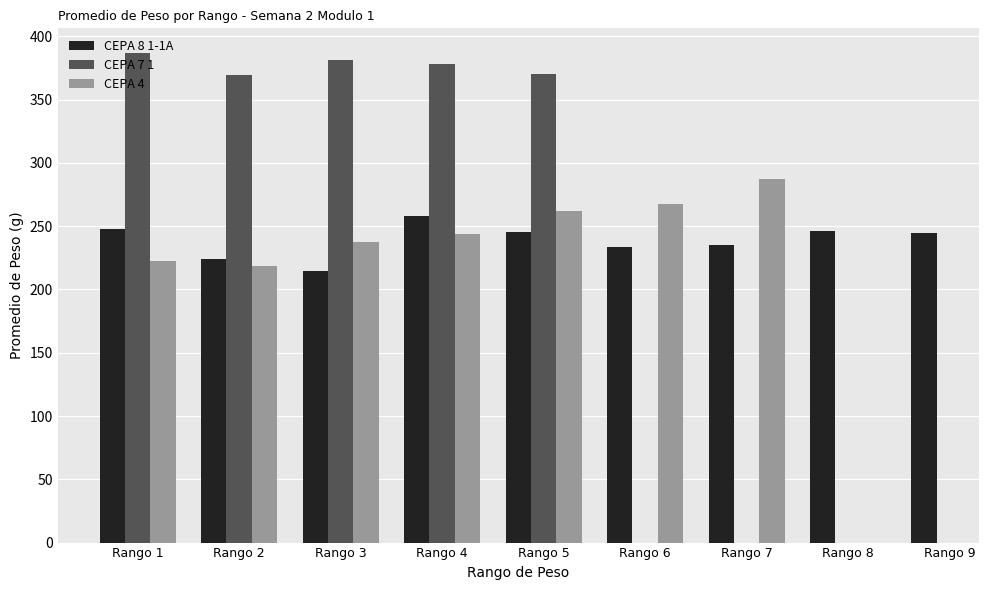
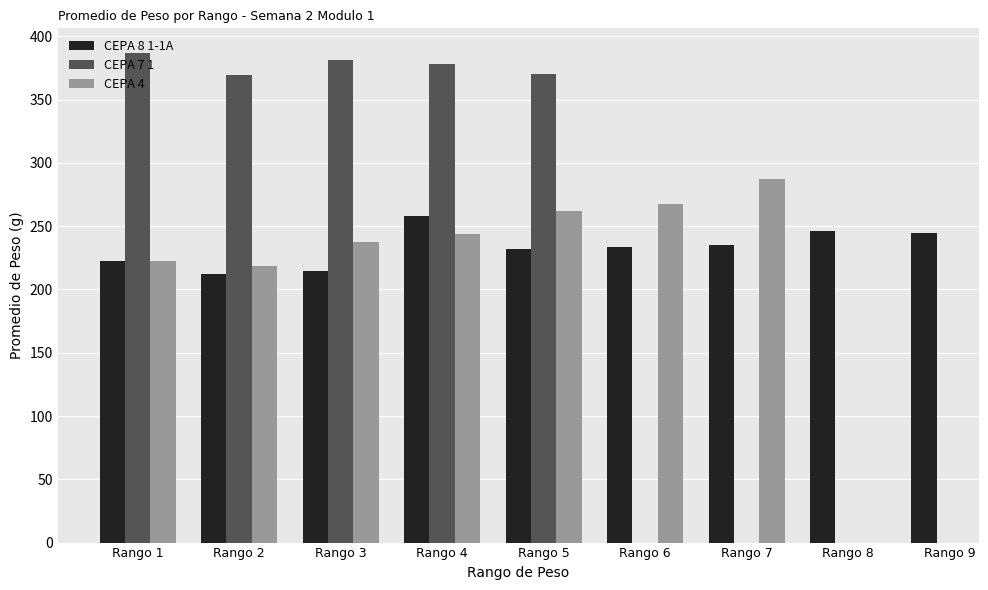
CEPA 8 1-1A, Rango 1: 247 -> 223
CEPA 8 1-1A, Rango 2: 224 -> 212
CEPA 8 1-1A, Rango 5: 245 -> 232
